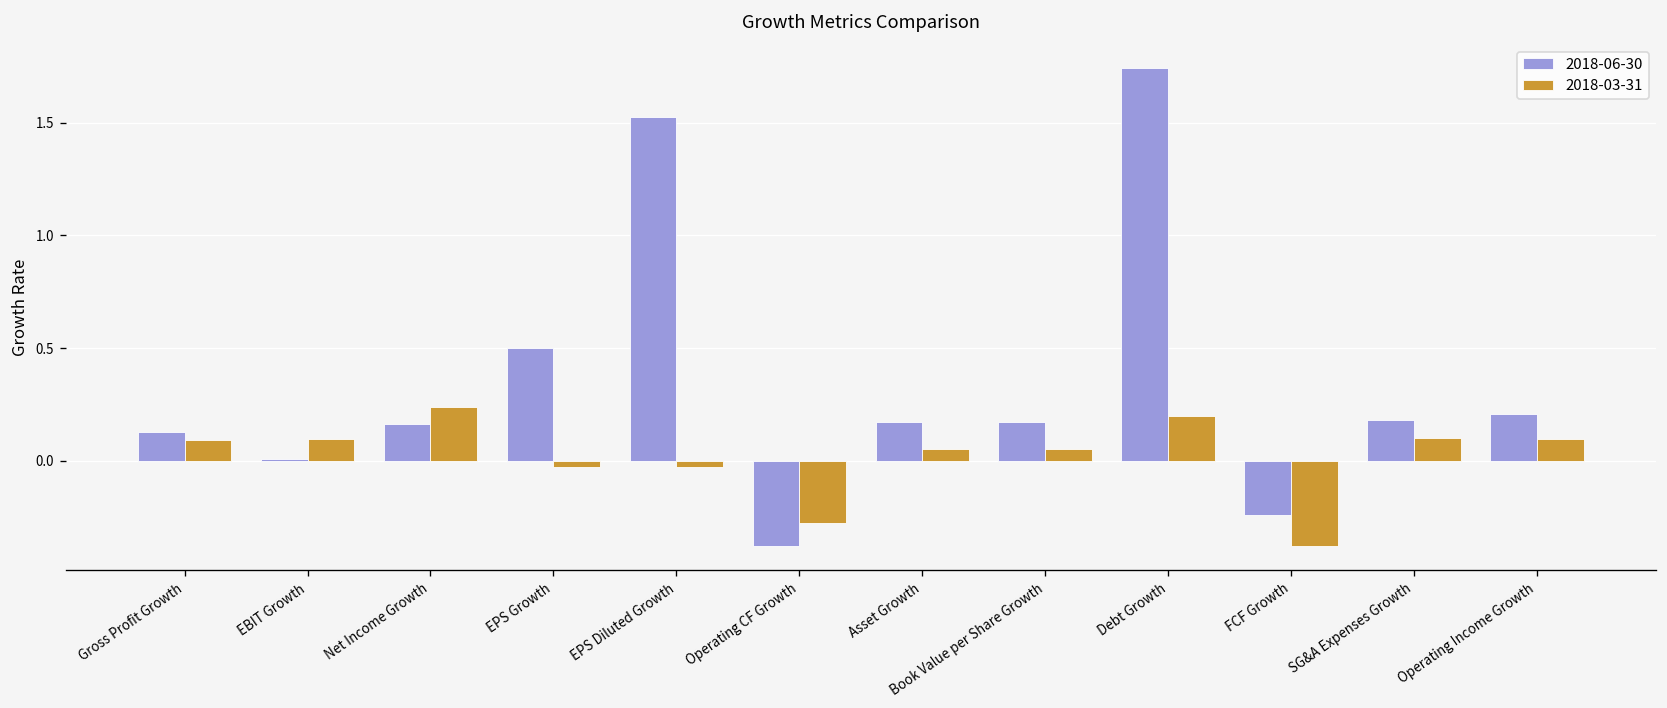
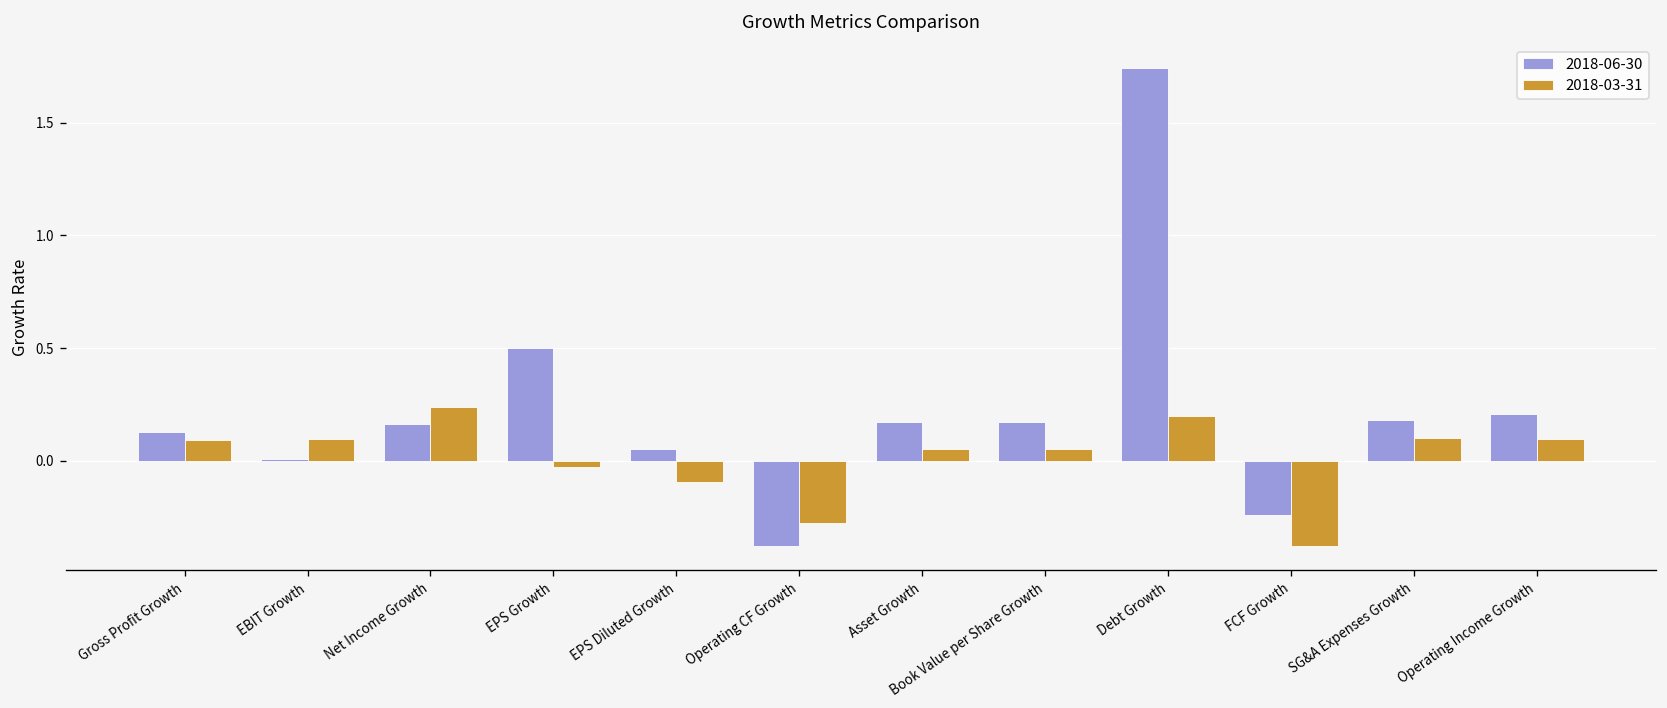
2018-06-30, EPS Diluted Growth: 1.52 -> 0.05
2018-03-31, EPS Diluted Growth: -0.03 -> -0.09
